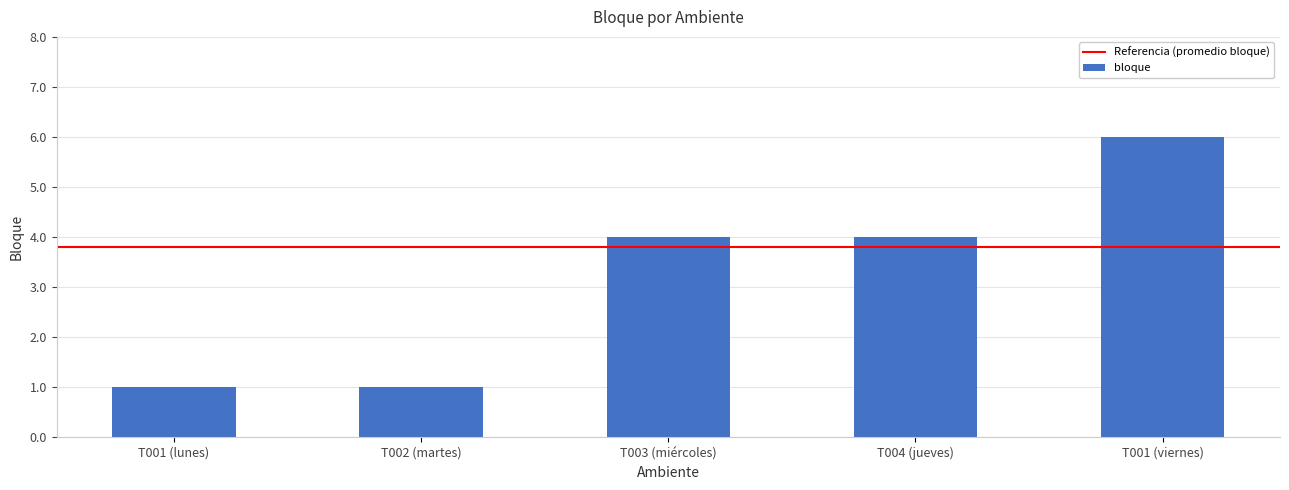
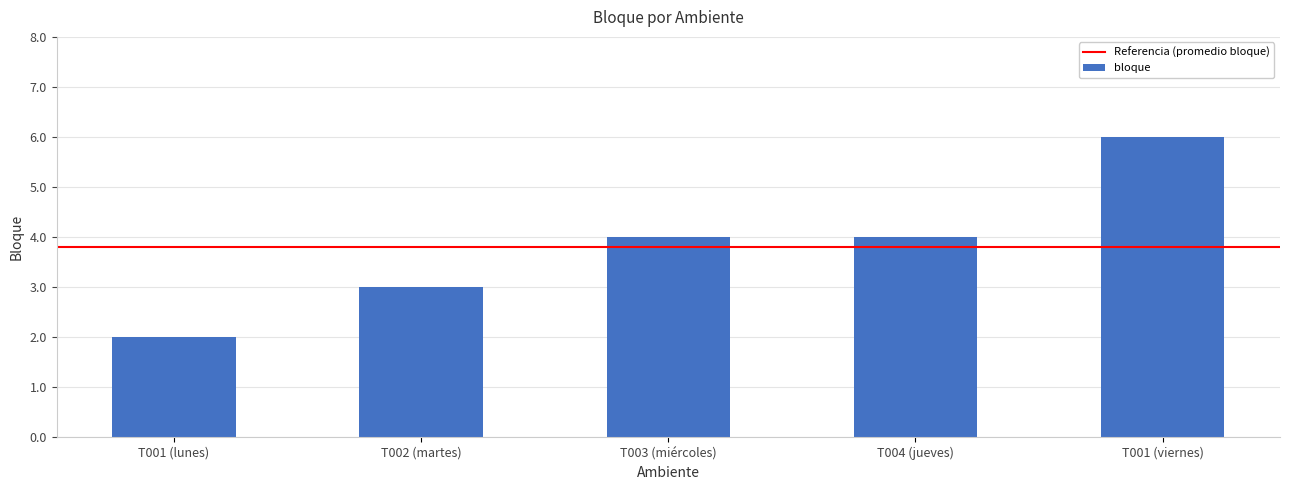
T001 (lunes): 1 -> 2
T002 (martes): 1 -> 3
